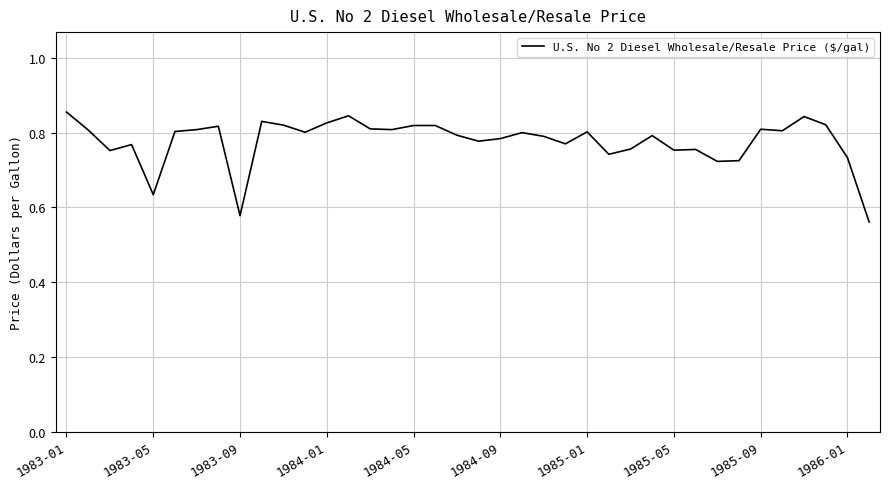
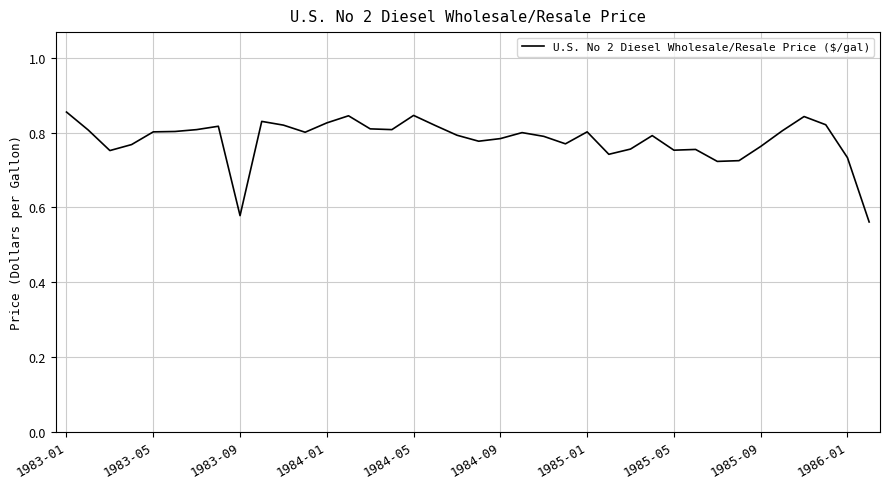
1983-05: 0.63 -> 0.80
1984-05: 0.82 -> 0.85
1985-09: 0.81 -> 0.76
